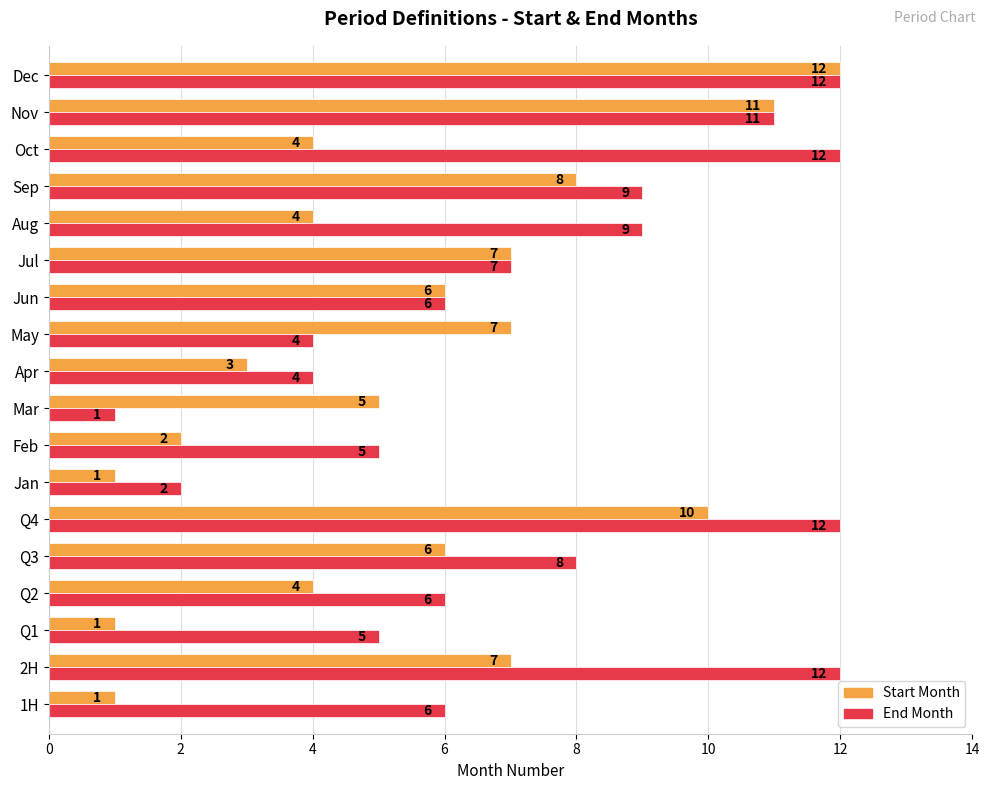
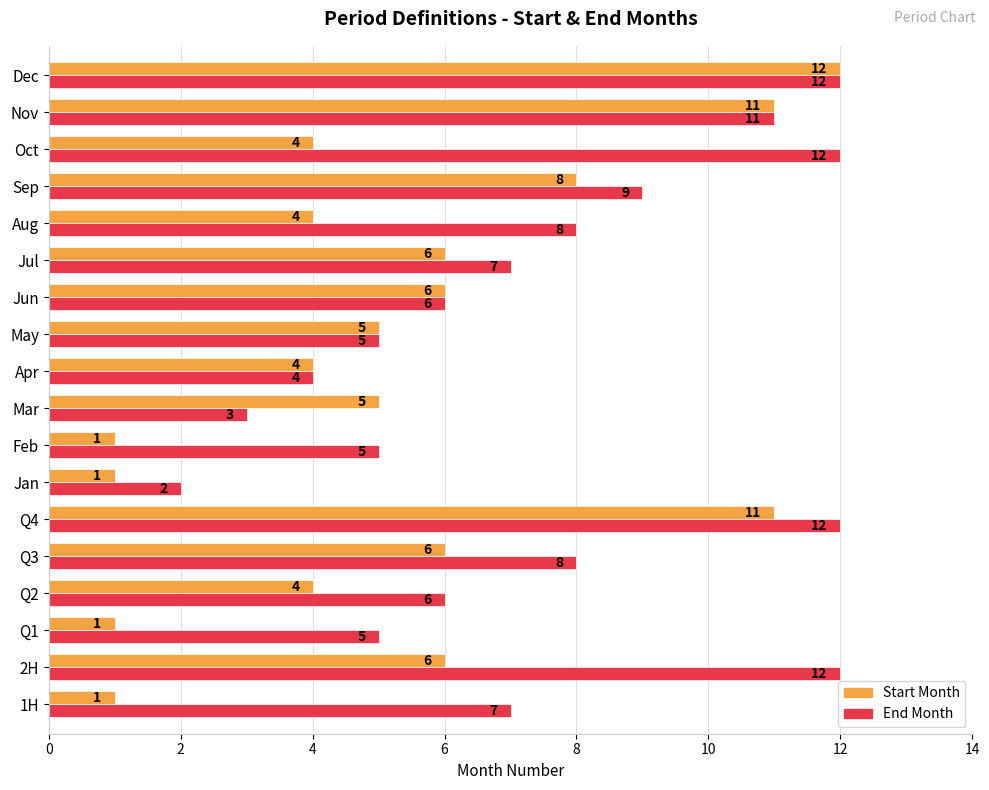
End Month, Aug: 9 -> 8
Start Month, Jul: 7 -> 6
Start Month, May: 7 -> 5
End Month, May: 4 -> 5
Start Month, Apr: 3 -> 4
End Month, Mar: 1 -> 3
Start Month, Feb: 2 -> 1
Start Month, Q4: 10 -> 11
Start Month, 2H: 7 -> 6
End Month, 1H: 6 -> 7
